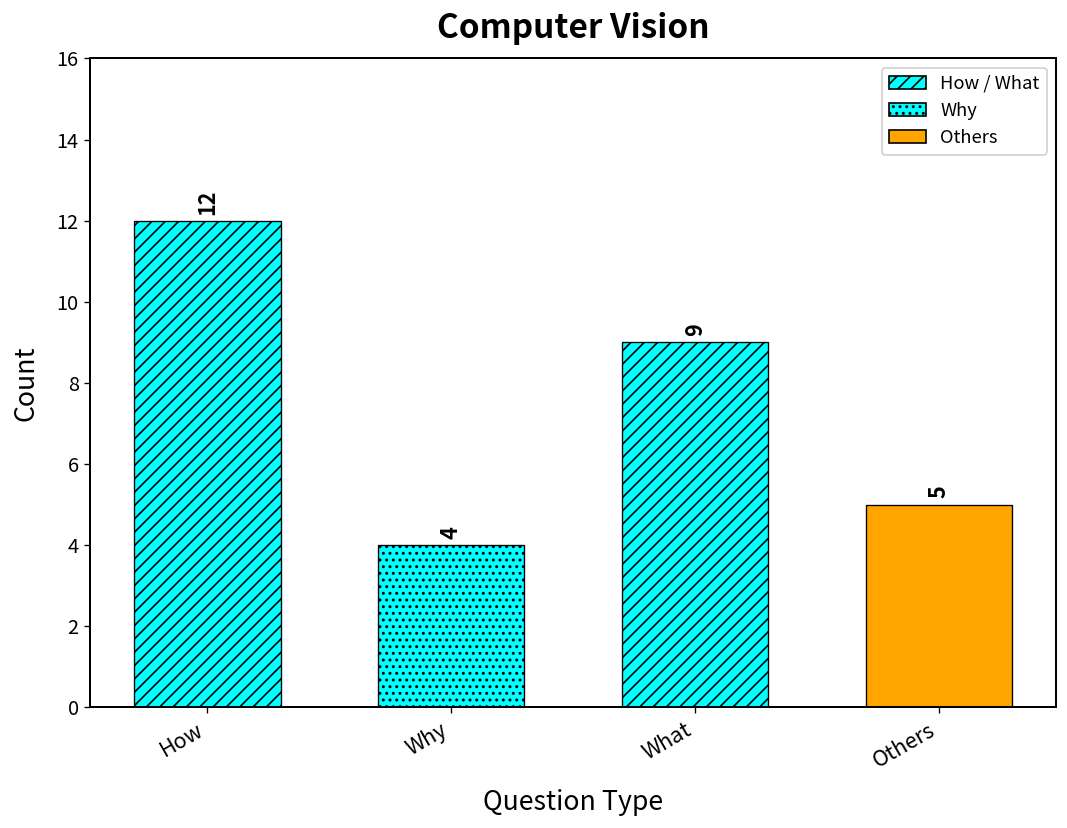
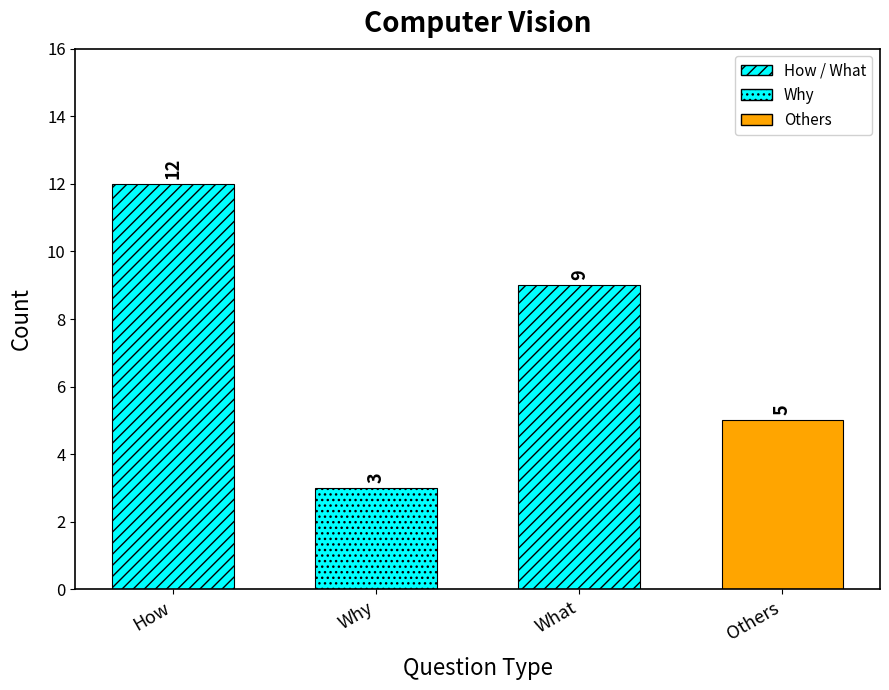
Why: 4 -> 3
